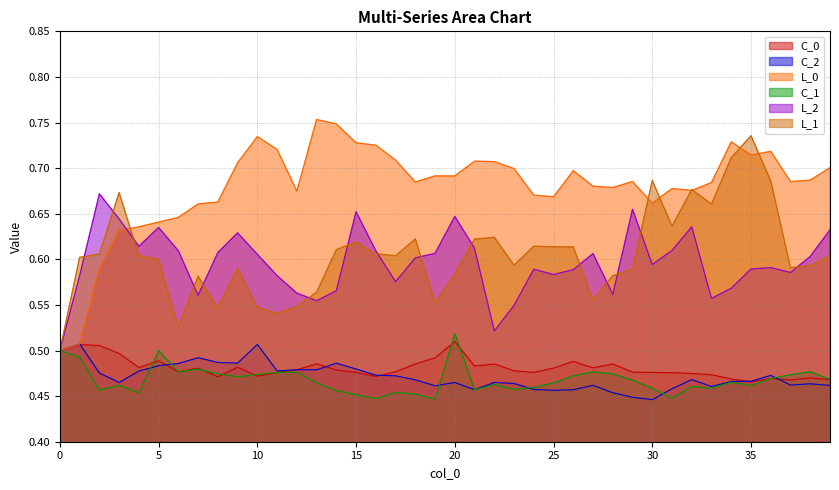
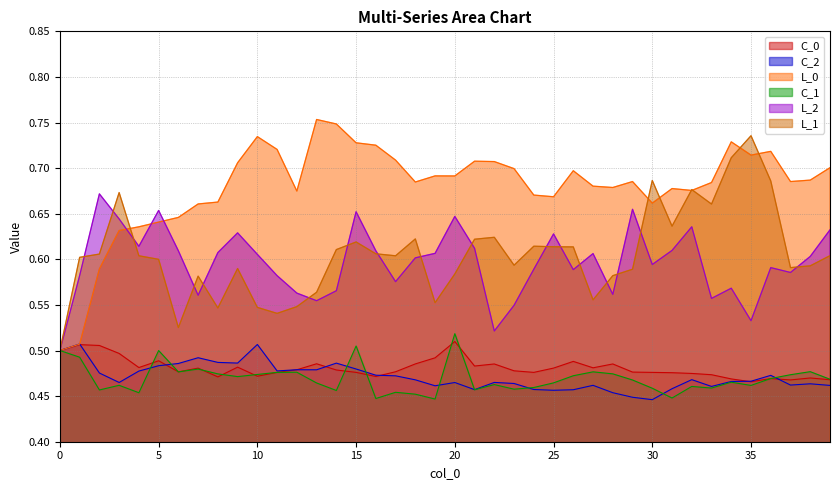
L_2, 5: 0.63 -> 0.65
C_1, 15: 0.45 -> 0.50
L_2, 25: 0.58 -> 0.63
L_2, 35: 0.59 -> 0.53
